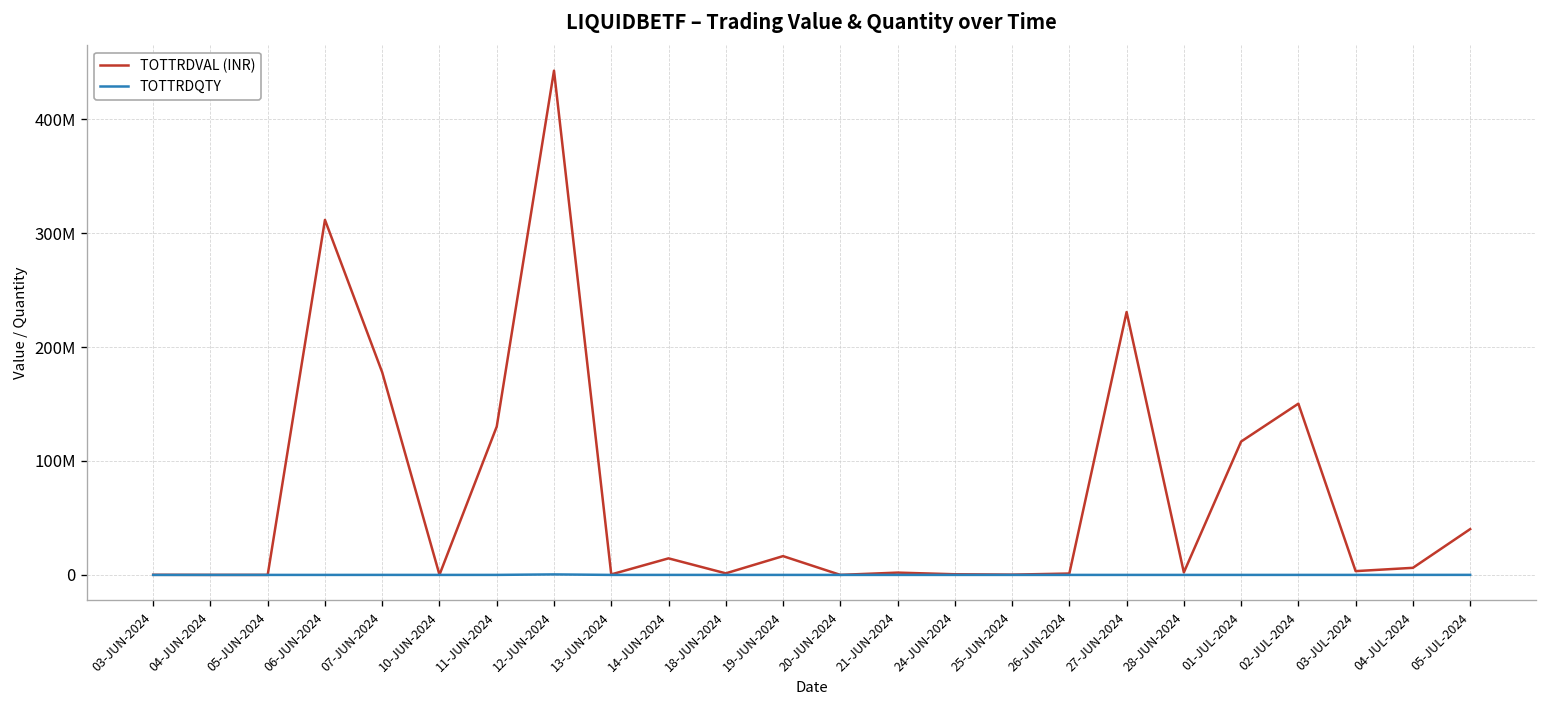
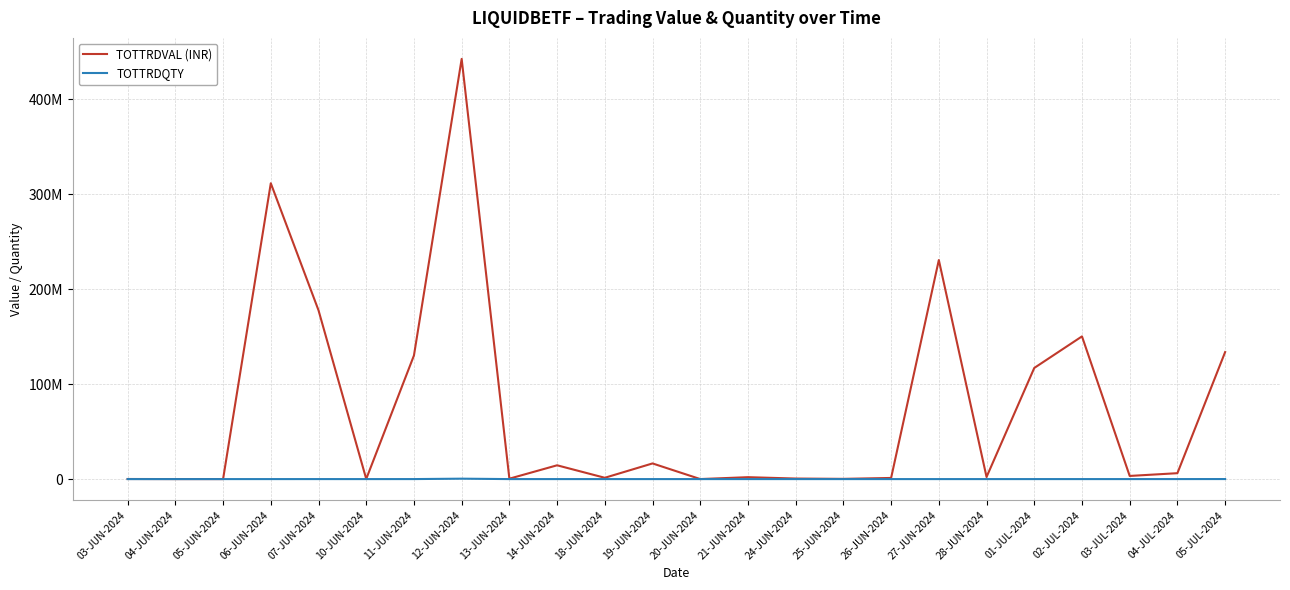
TOTTRDVAL (INR), 05-JUL-2024: 40000000 -> 130000000
